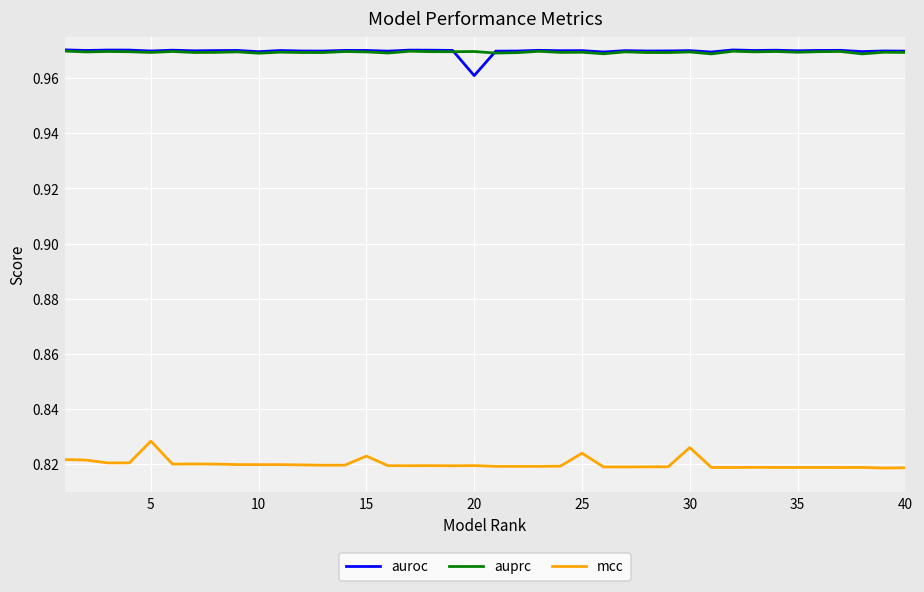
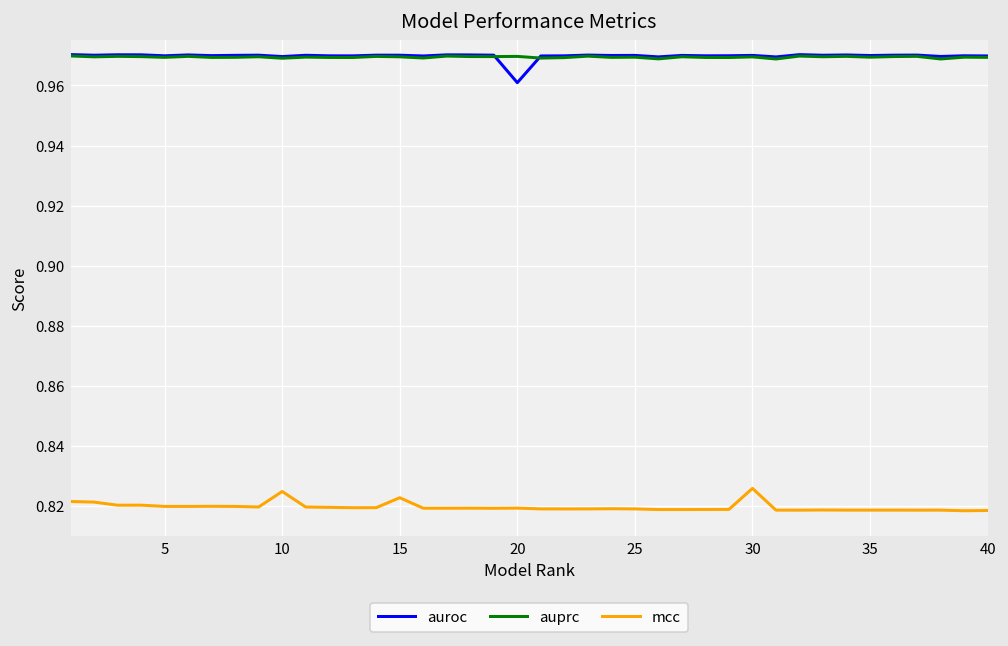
mcc, 5: 0.828 -> 0.820
mcc, 10: 0.820 -> 0.825
mcc, 25: 0.824 -> 0.819
